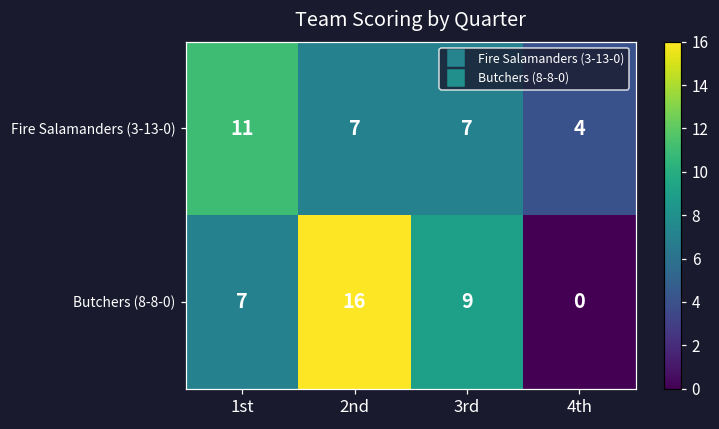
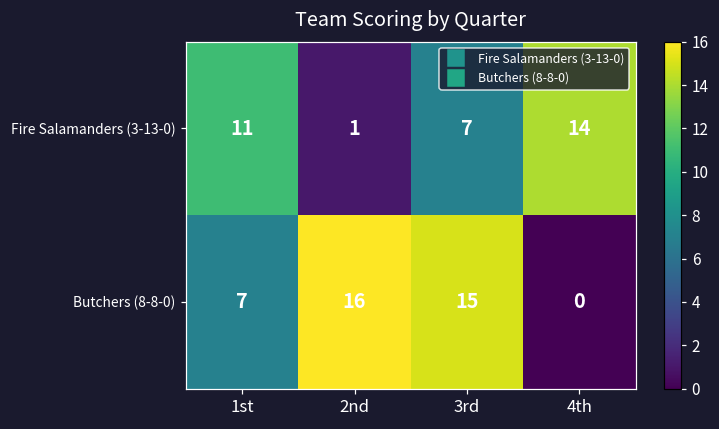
Fire Salamanders (3-13-0), 2nd: 7 -> 1
Fire Salamanders (3-13-0), 4th: 4 -> 14
Butchers (8-8-0), 3rd: 9 -> 15
